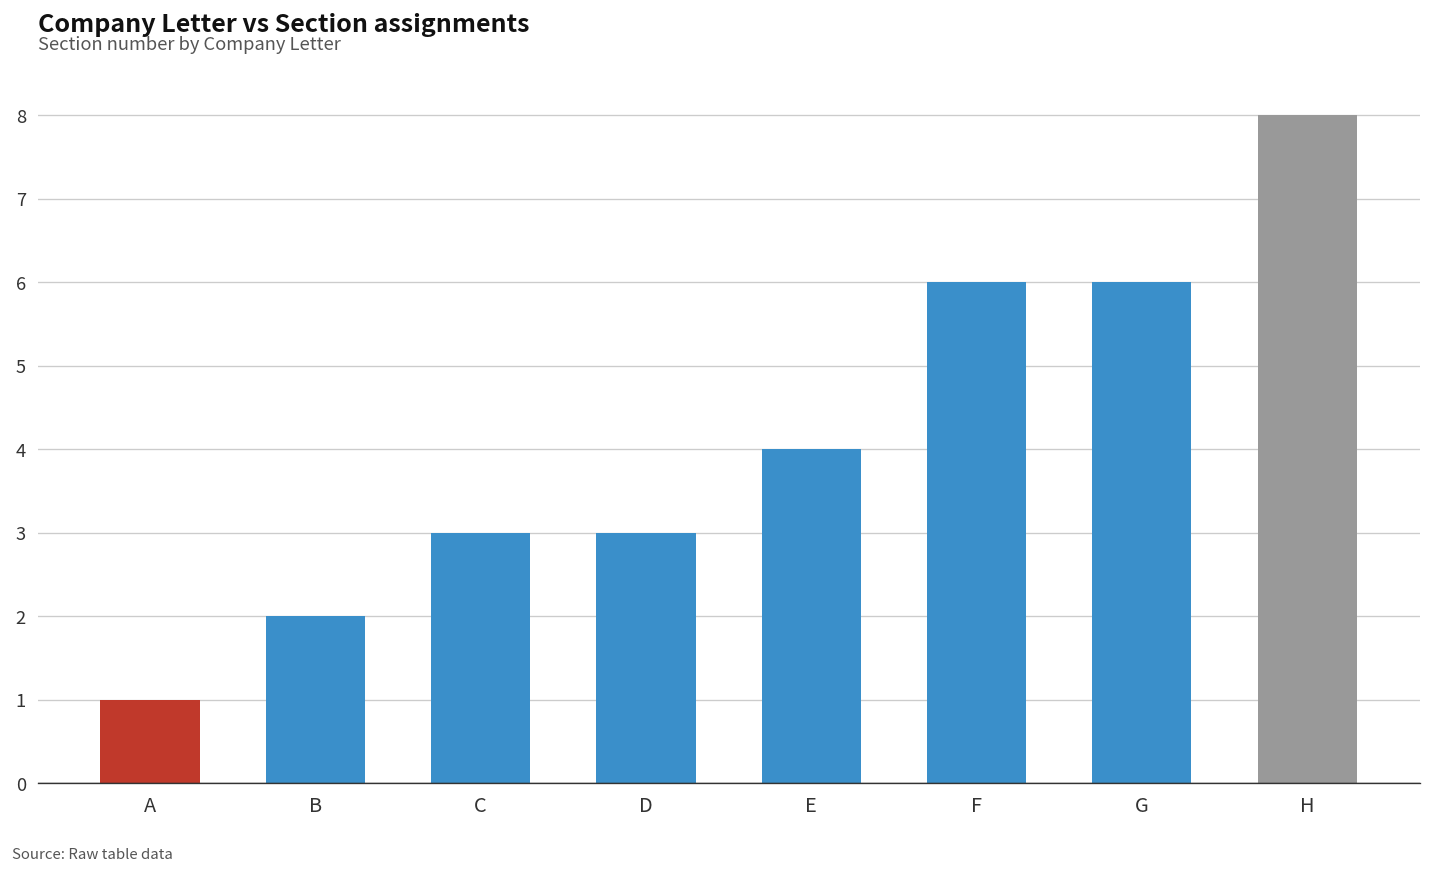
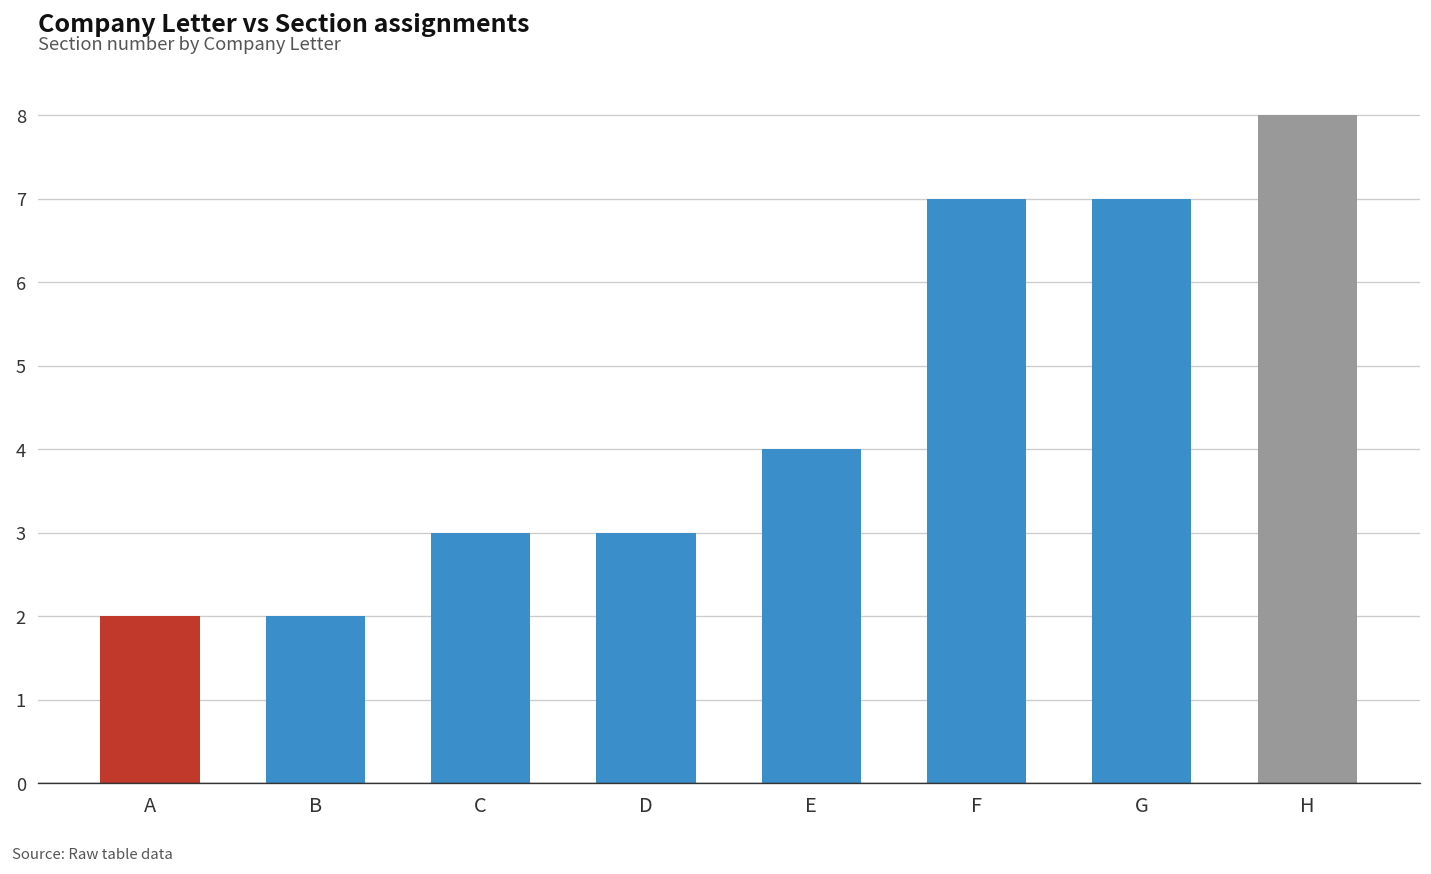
A: 1 -> 2
F: 6 -> 7
G: 6 -> 7
